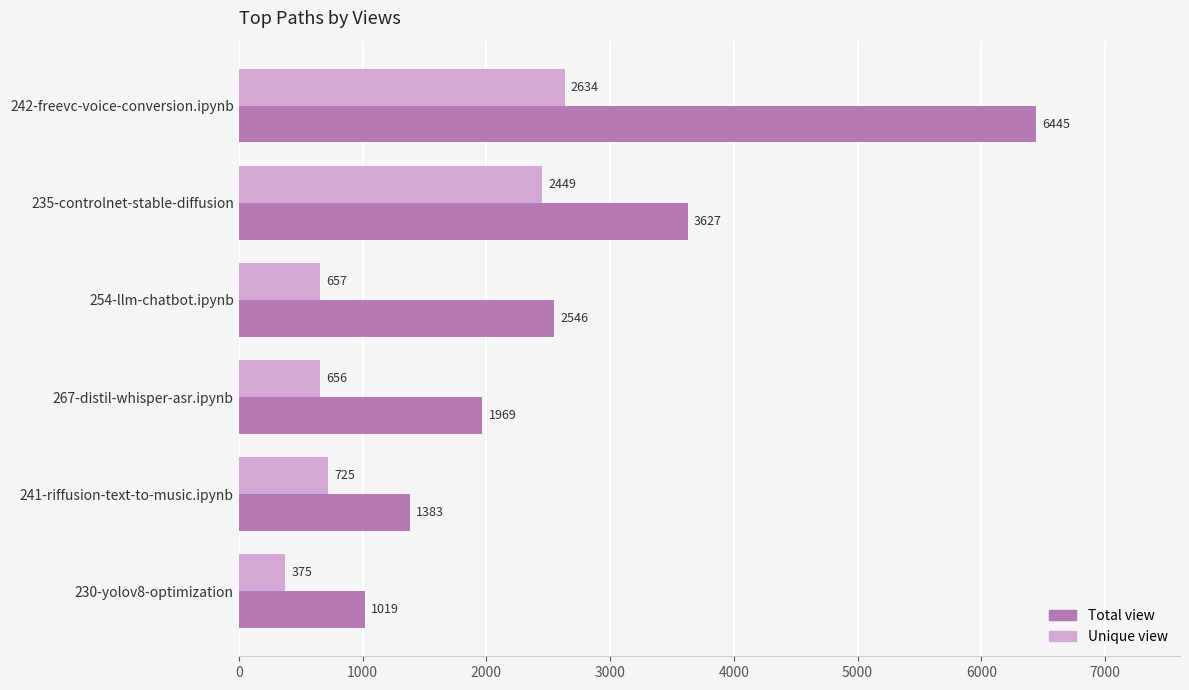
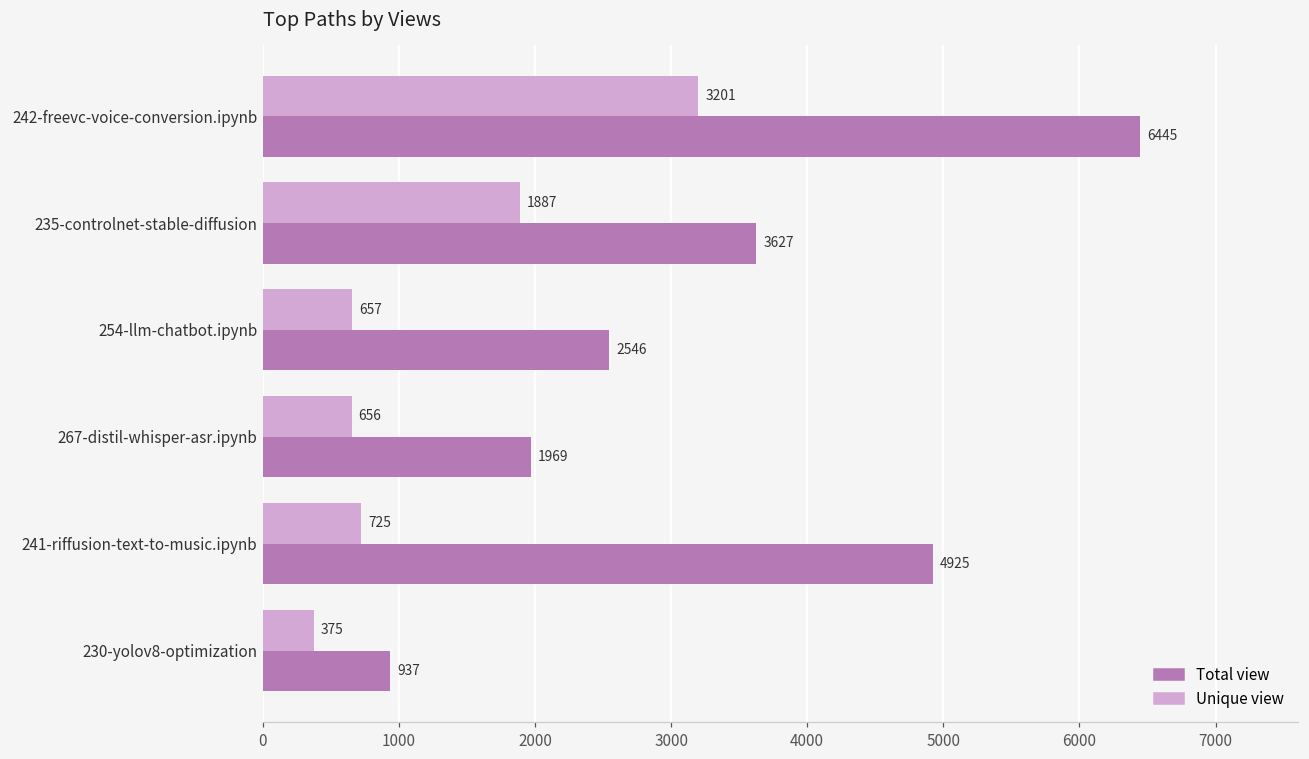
Unique view, 242-freevc-voice-conversion.ipynb: 2634 -> 3201
Unique view, 235-controlnet-stable-diffusion: 2449 -> 1887
Total view, 241-riffusion-text-to-music.ipynb: 1383 -> 4925
Total view, 230-yolov8-optimization: 1019 -> 937
